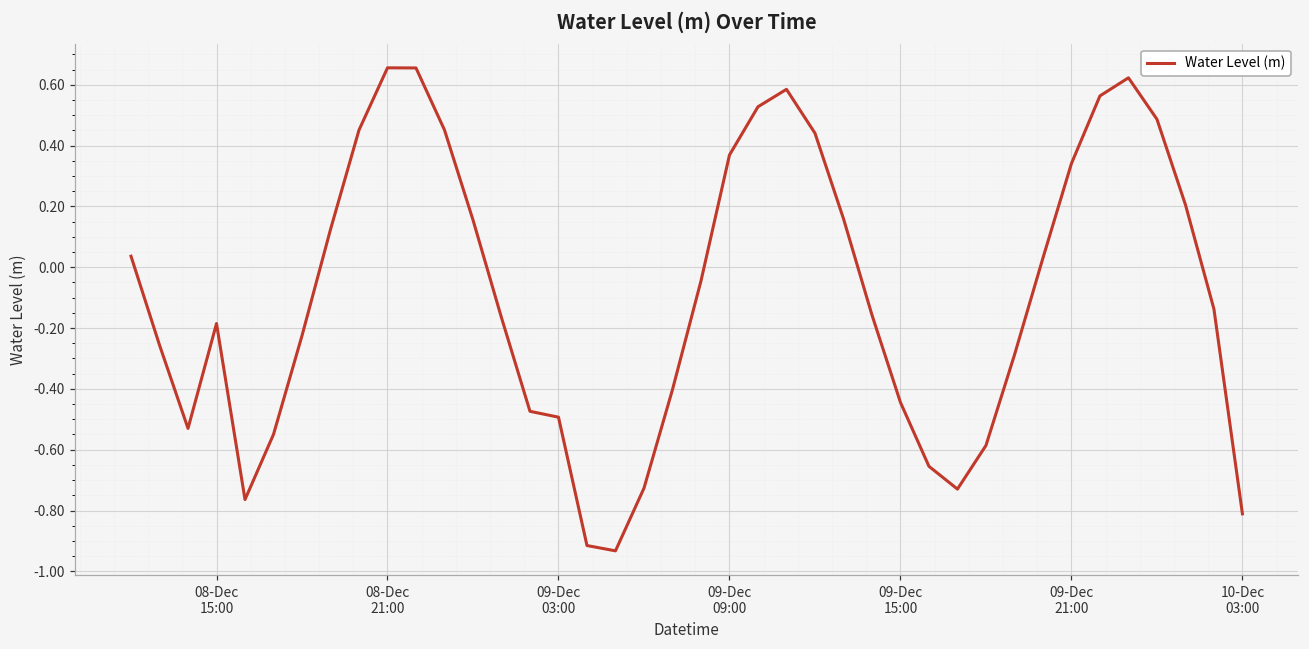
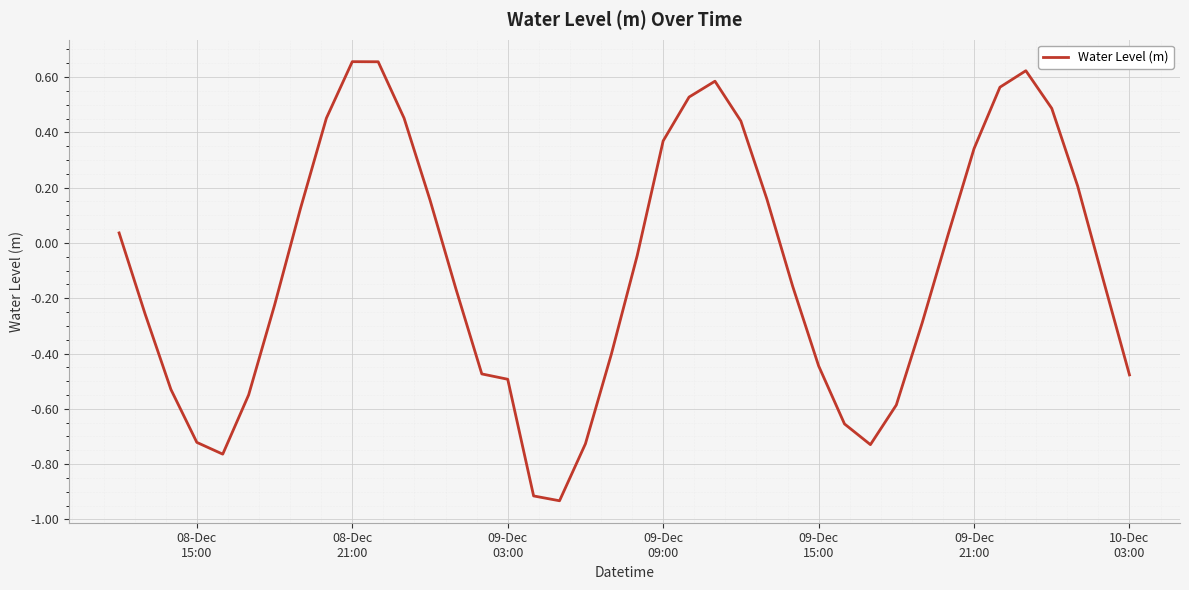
08-Dec 15:00: -0.19 -> -0.72
10-Dec 03:00: -0.81 -> -0.48
